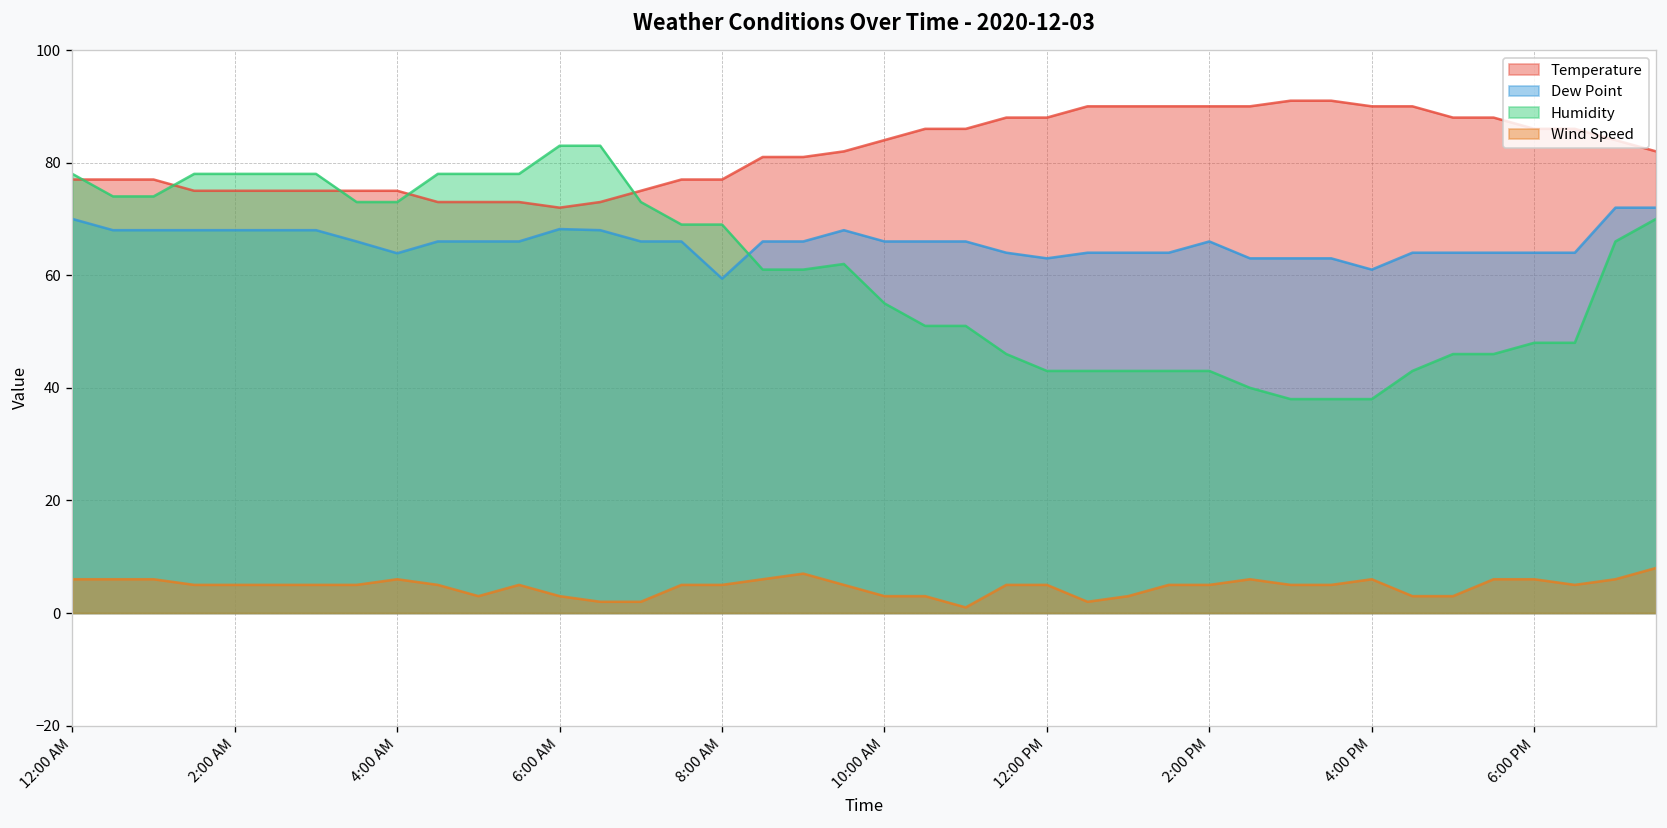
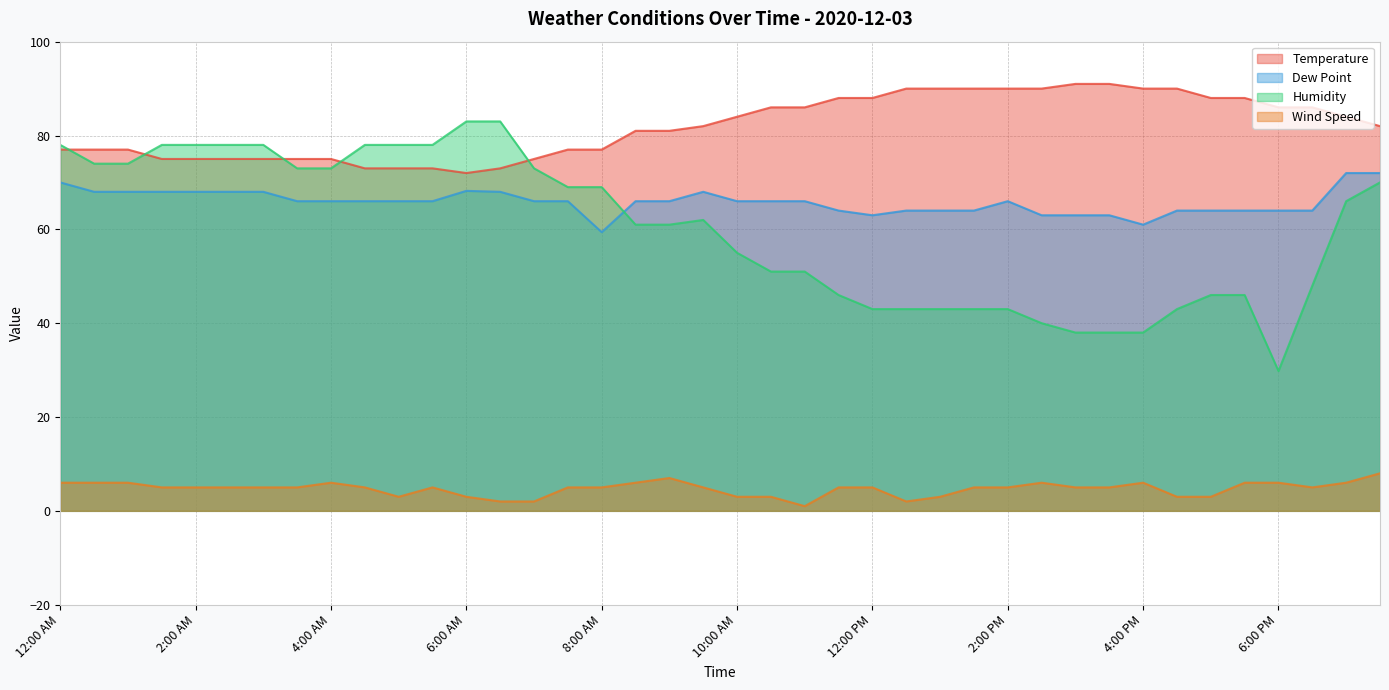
Dew Point, 4:00 AM: 64 -> 66
Humidity, 6:00 PM: 48 -> 30
